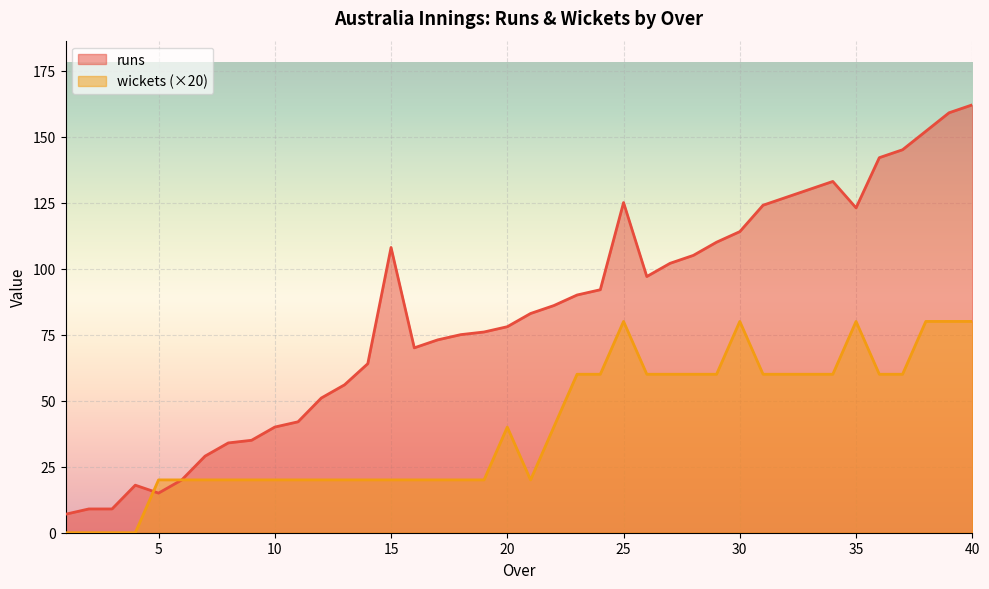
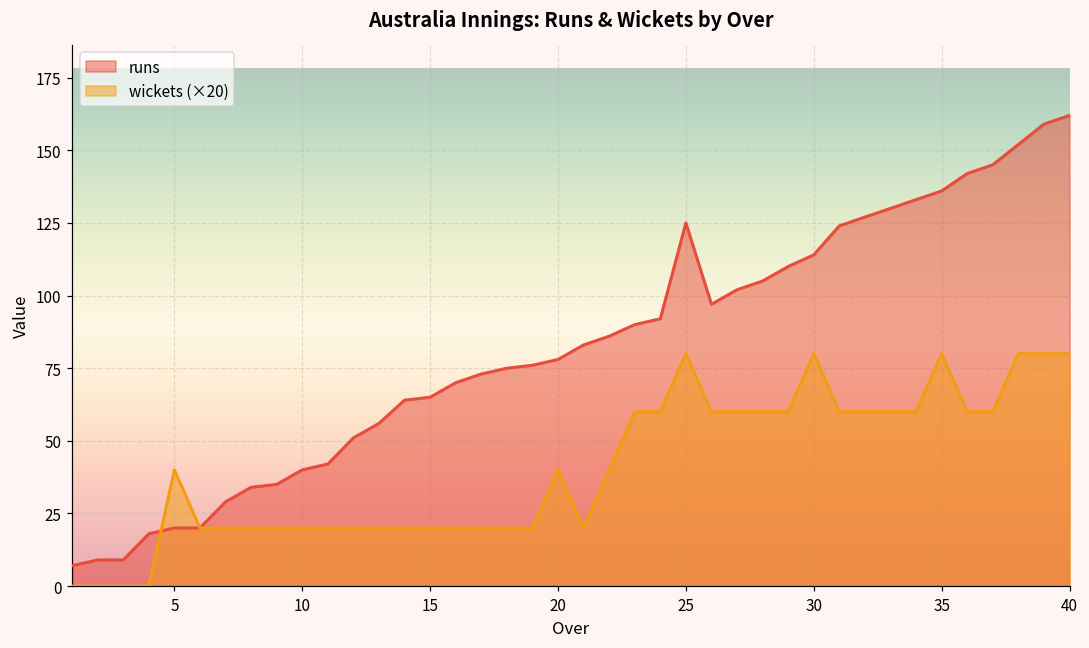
runs, 5: 15 -> 20
wickets (×20), 5: 20 -> 40
runs, 15: 108 -> 65
runs, 35: 123 -> 136
